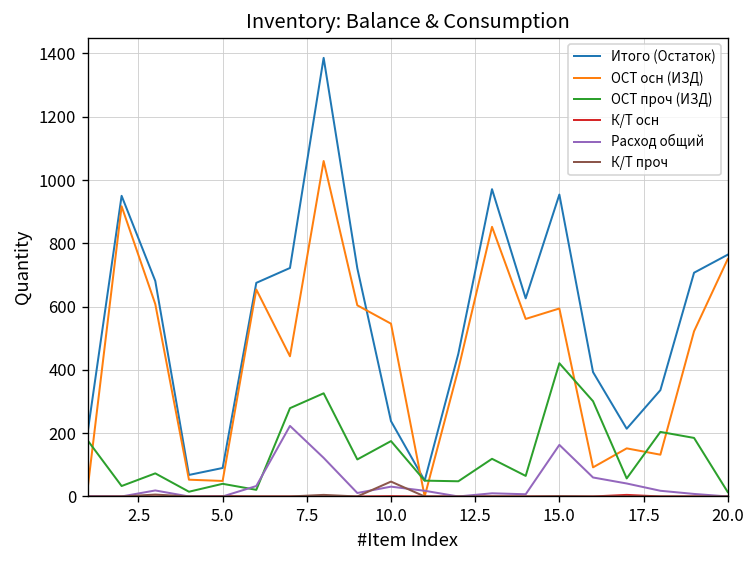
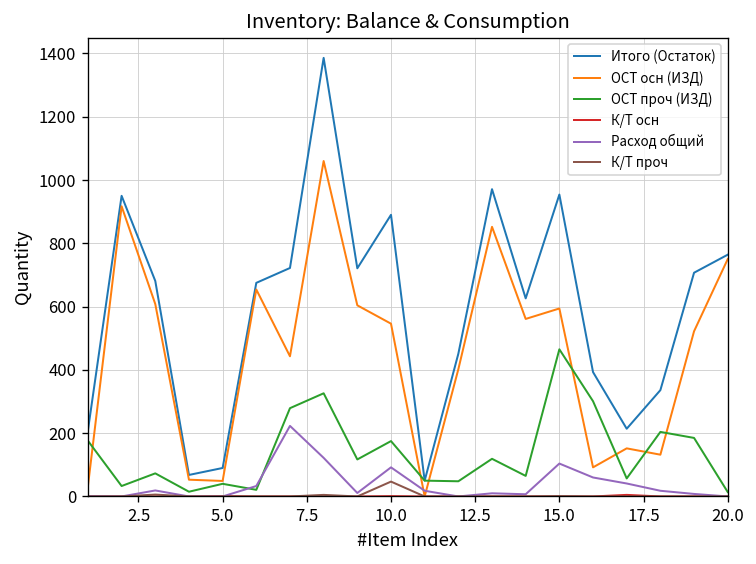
Итого (Остаток), 10.0: 240 -> 890
Расход общий, 10.0: 30 -> 90
ОСТ проч (ИЗД), 15.0: 420 -> 470
Расход общий, 15.0: 160 -> 100
